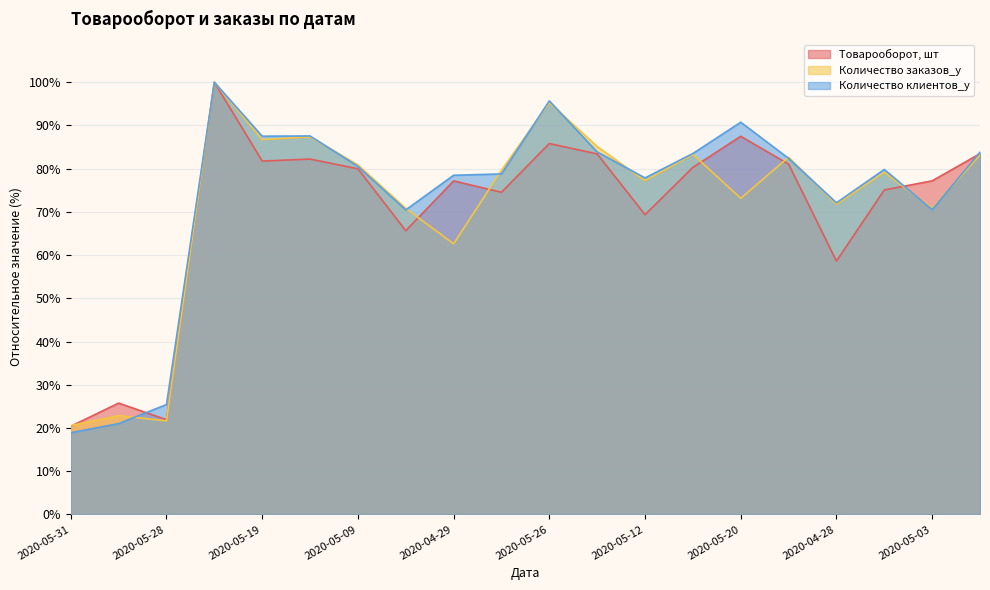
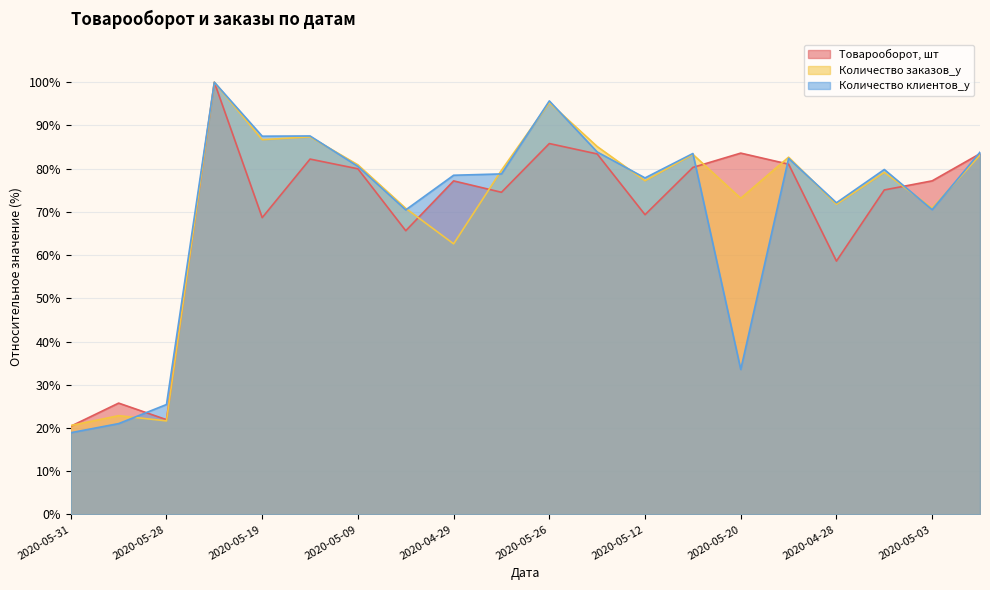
Товарооборот, шт, 2020-05-19: 82% -> 69%
Товарооборот, шт, 2020-05-20: 87% -> 84%
Количество клиентов_y, 2020-05-20: 91% -> 34%
